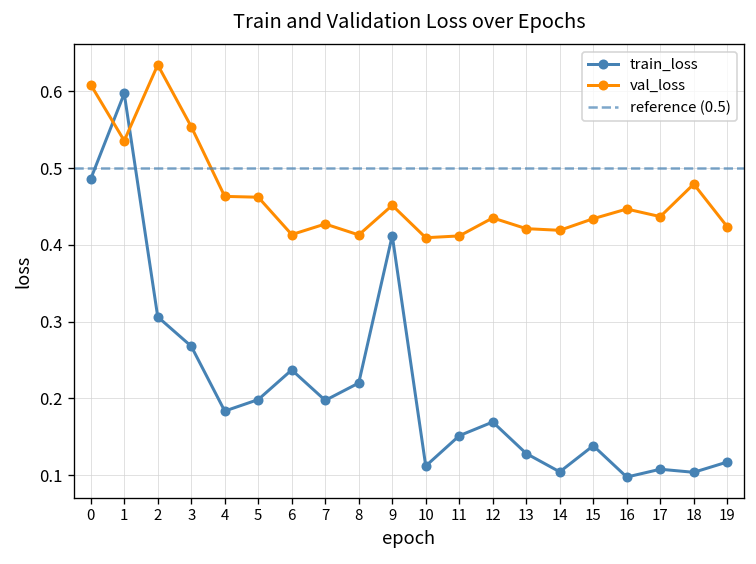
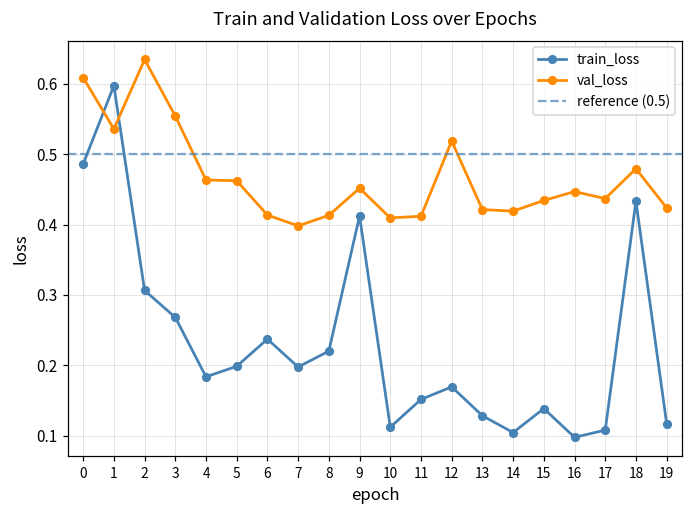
val_loss, 7: 0.43 -> 0.40
val_loss, 12: 0.44 -> 0.52
train_loss, 18: 0.10 -> 0.43
